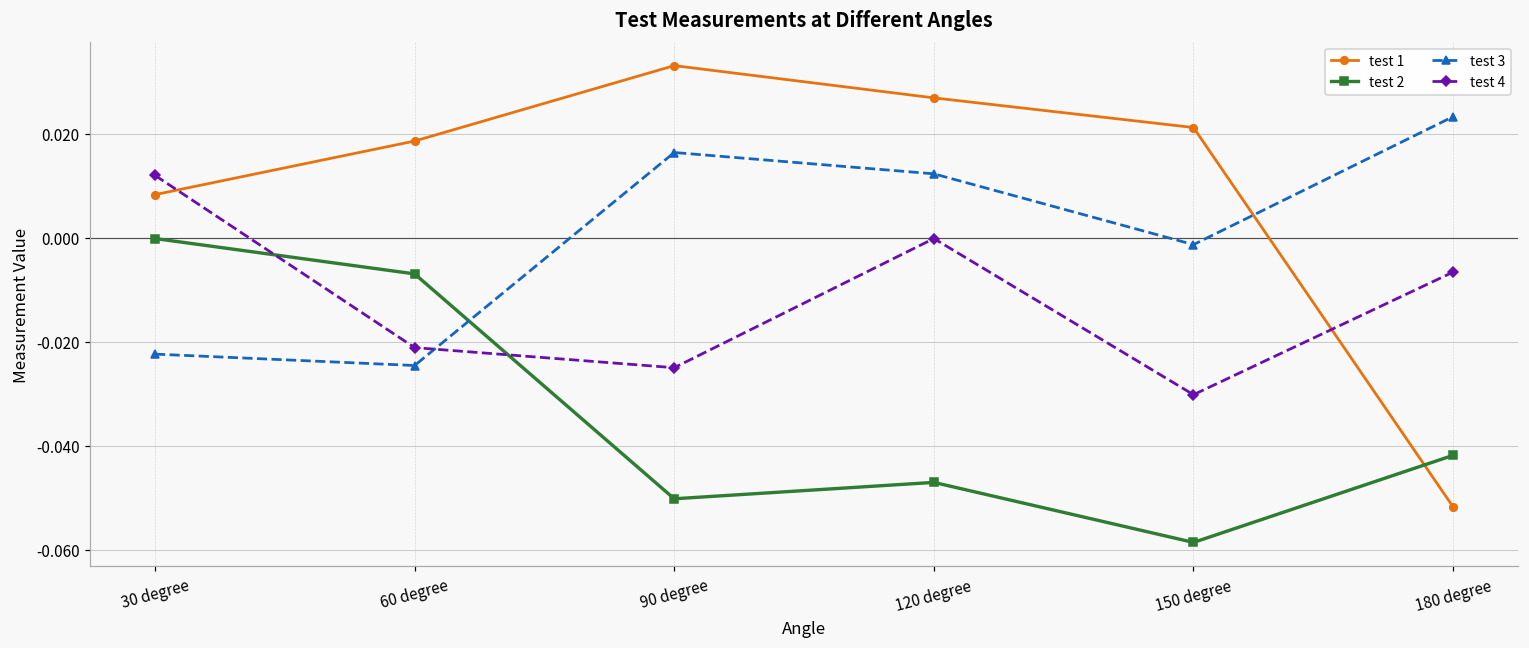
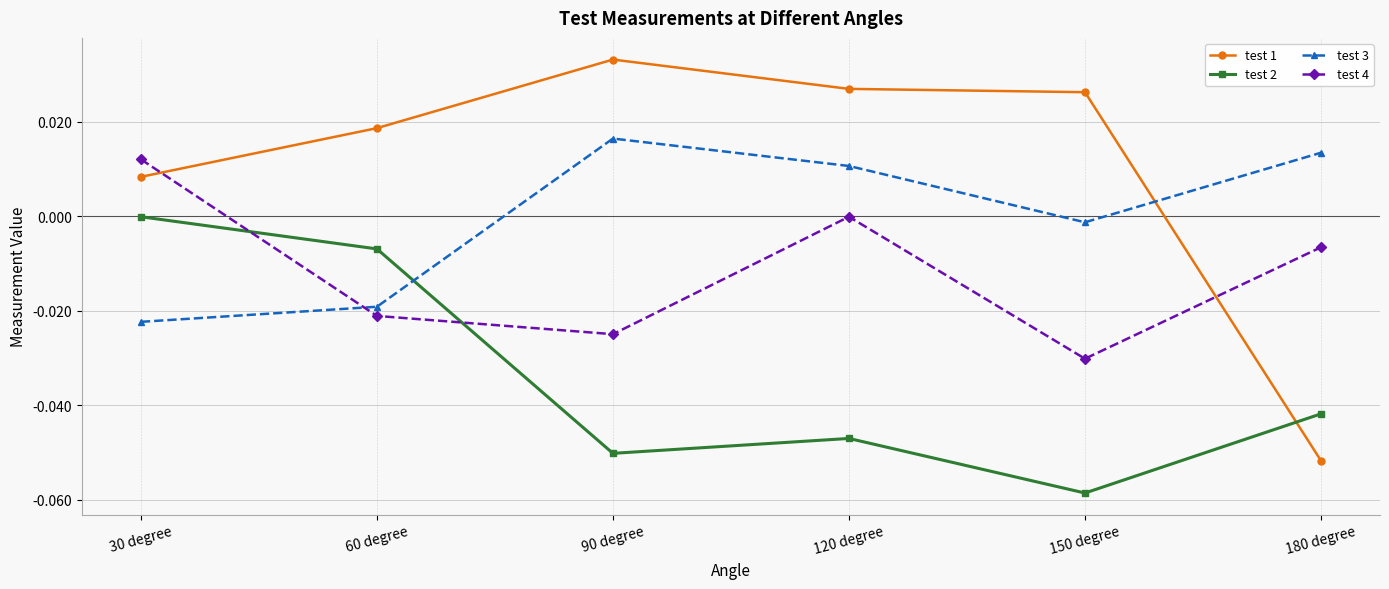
test 3, 60 degree: -0.025 -> -0.019
test 3, 120 degree: 0.012 -> 0.011
test 1, 150 degree: 0.021 -> 0.026
test 3, 180 degree: 0.023 -> 0.013
